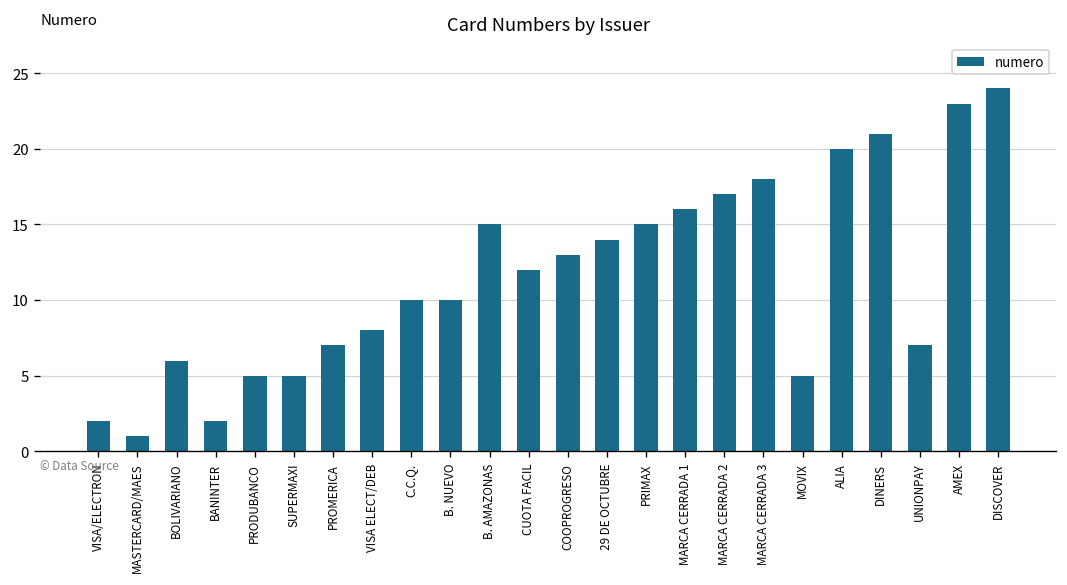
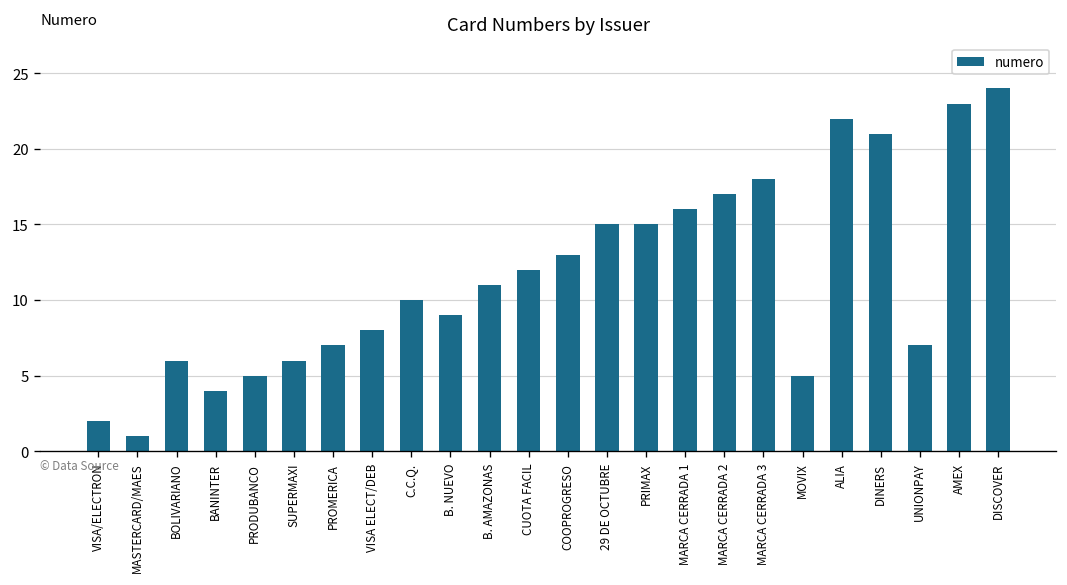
BANINTER: 2 -> 4
SUPERMAXI: 5 -> 6
B. NUEVO: 10 -> 9
B. AMAZONAS: 15 -> 11
29 DE OCTUBRE: 14 -> 15
ALIA: 20 -> 22
